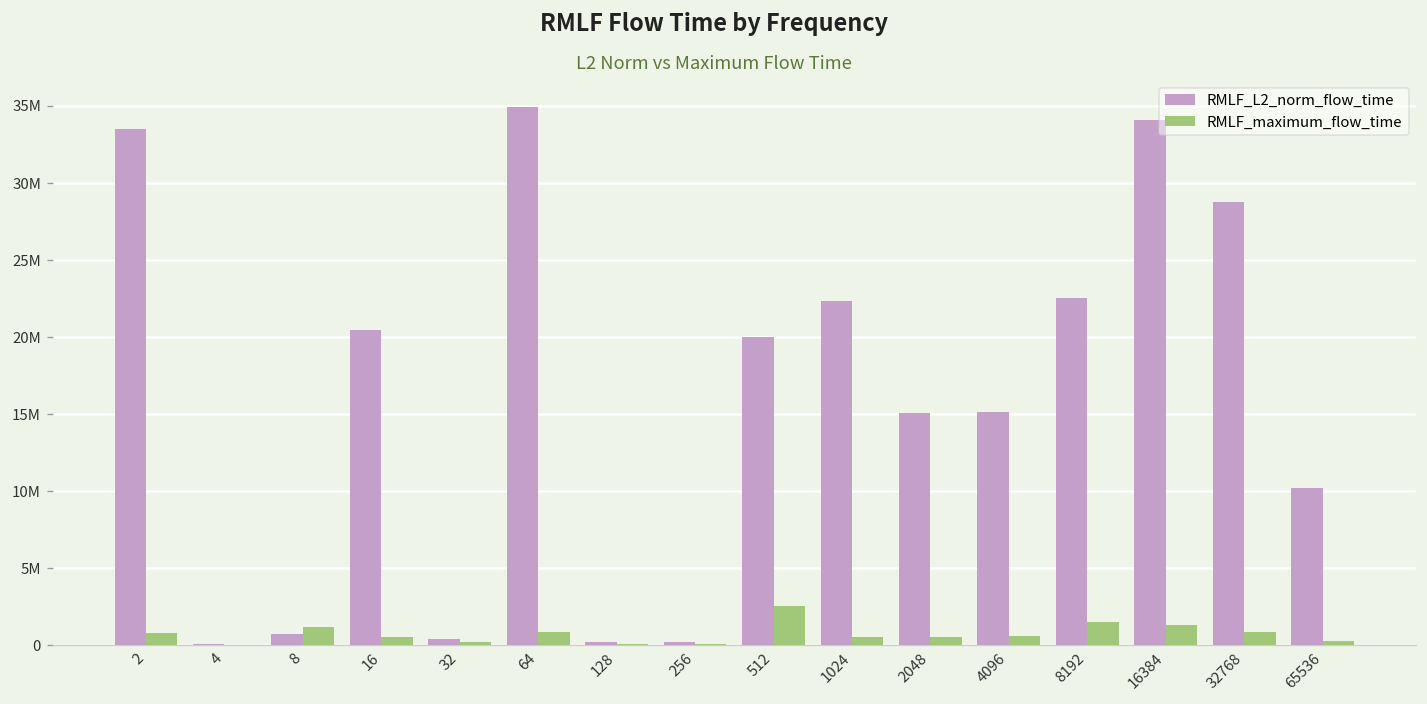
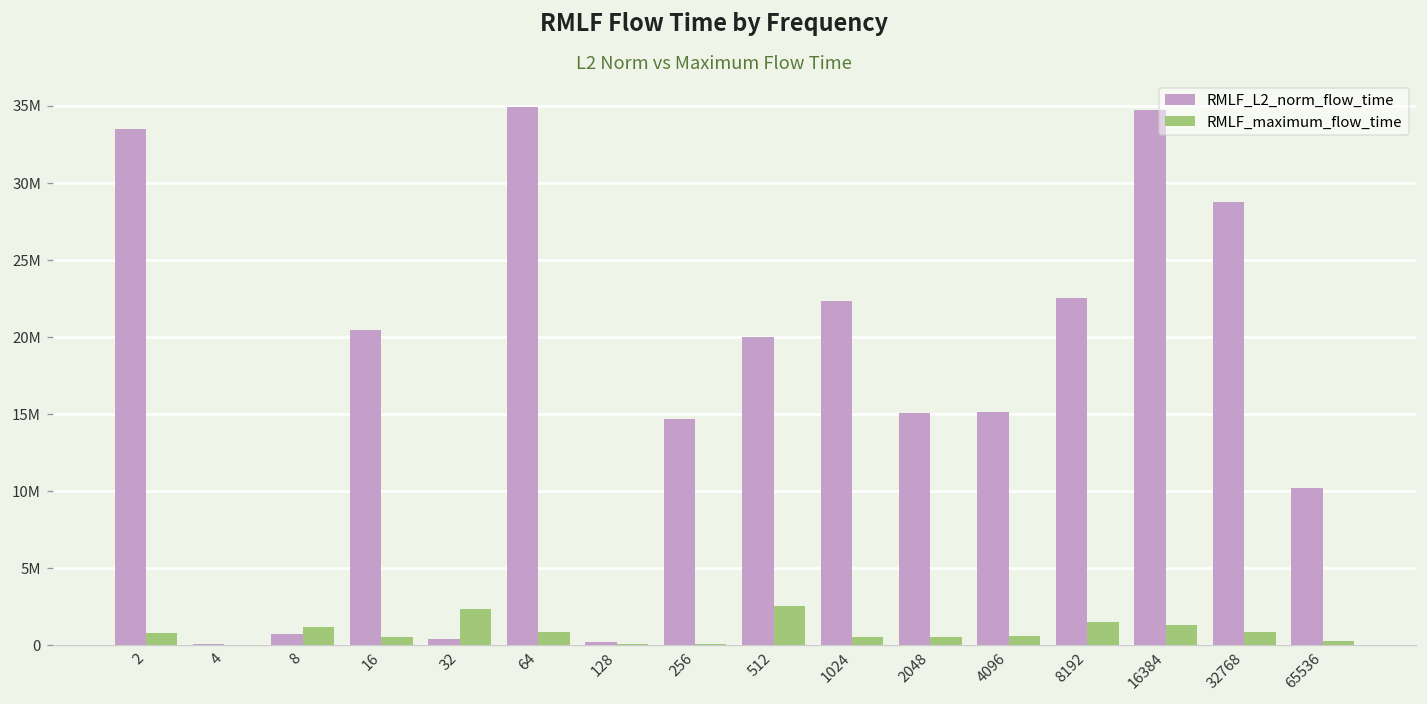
RMLF_maximum_flow_time, 32: 200000 -> 2400000
RMLF_L2_norm_flow_time, 256: 200000 -> 14700000
RMLF_L2_norm_flow_time, 16384: 34000000 -> 34700000
